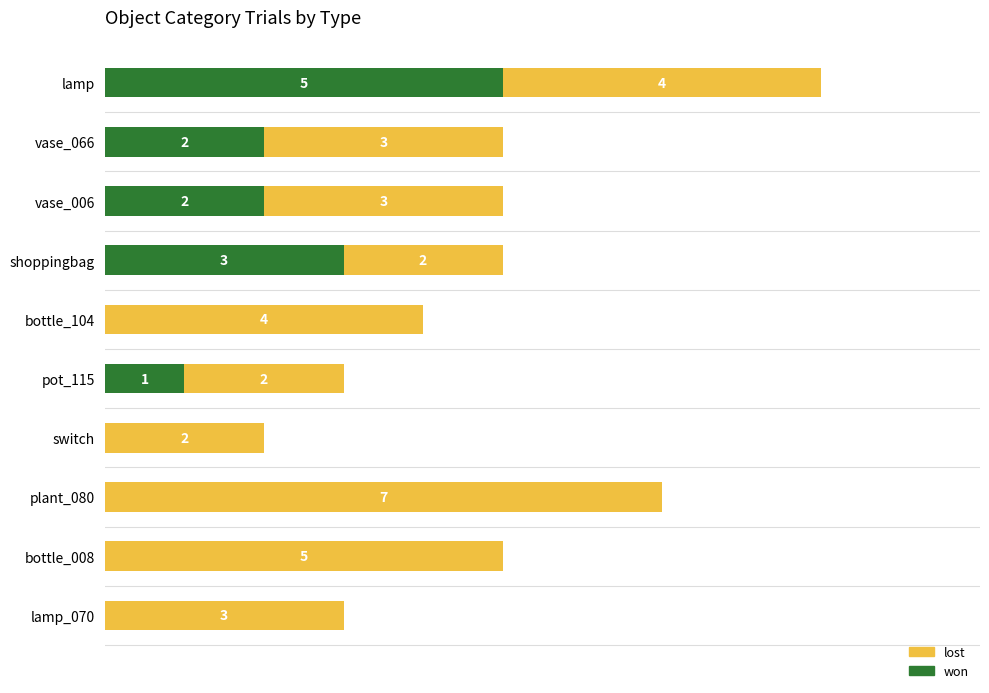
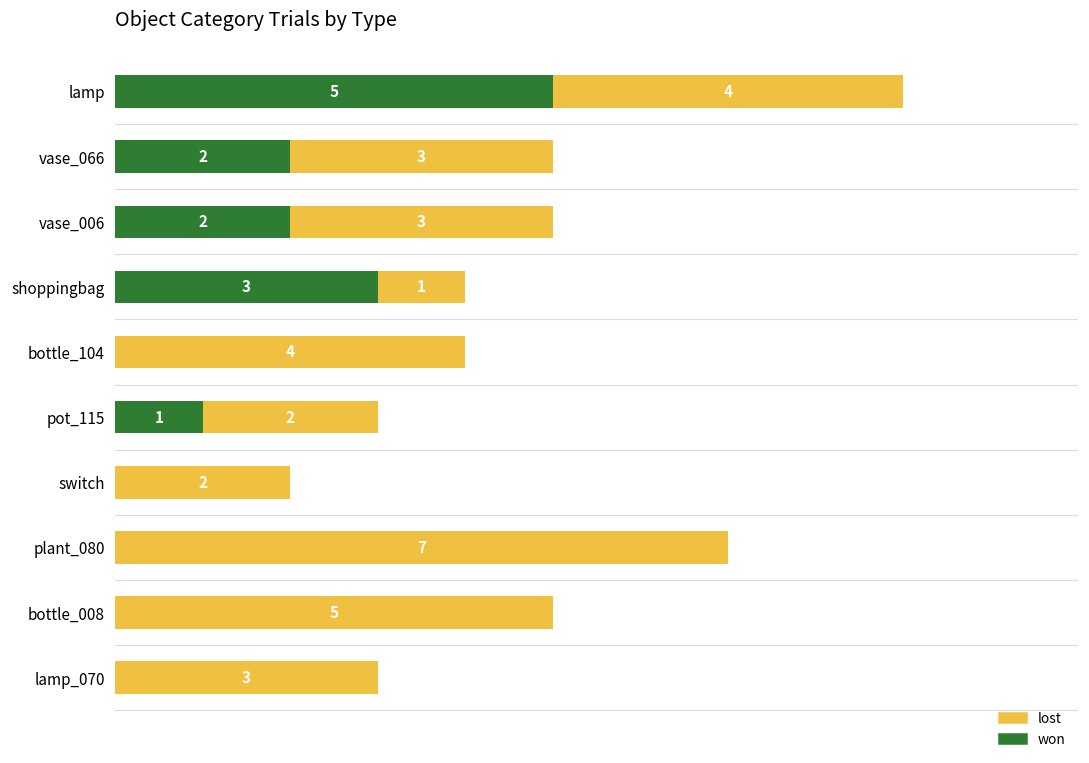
lost, shoppingbag: 2 -> 1
